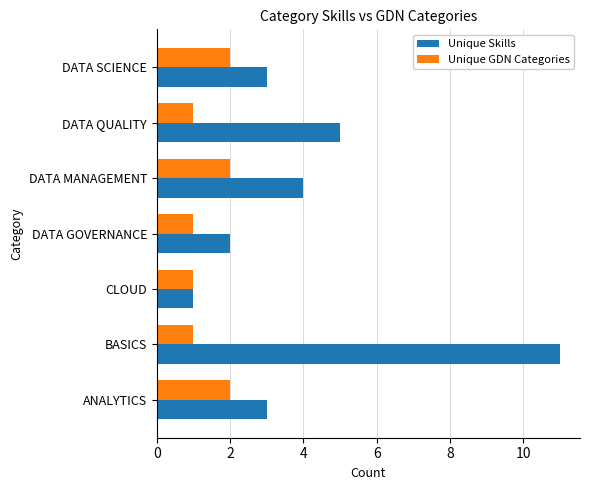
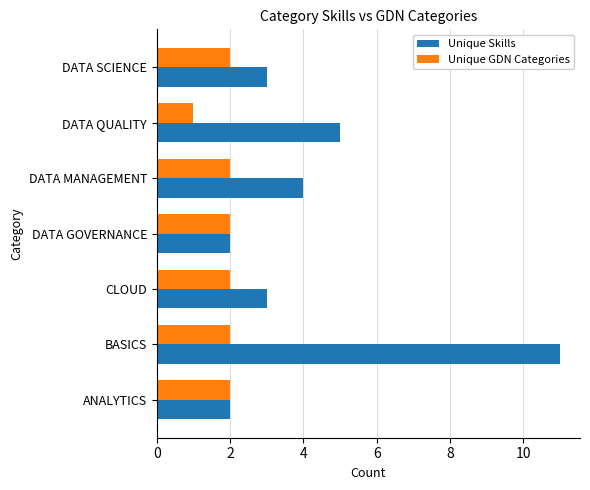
Unique GDN Categories, DATA GOVERNANCE: 1 -> 2
Unique GDN Categories, CLOUD: 1 -> 2
Unique Skills, CLOUD: 1 -> 3
Unique GDN Categories, BASICS: 1 -> 2
Unique Skills, ANALYTICS: 3 -> 2
